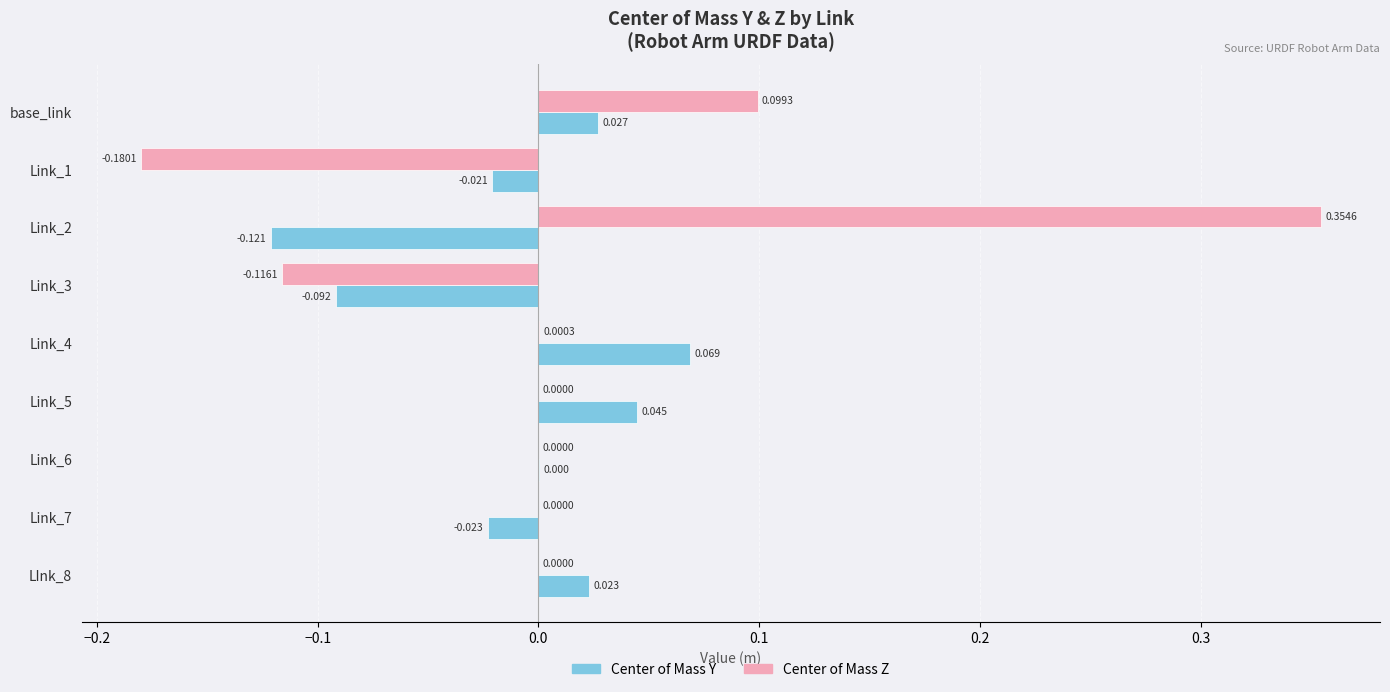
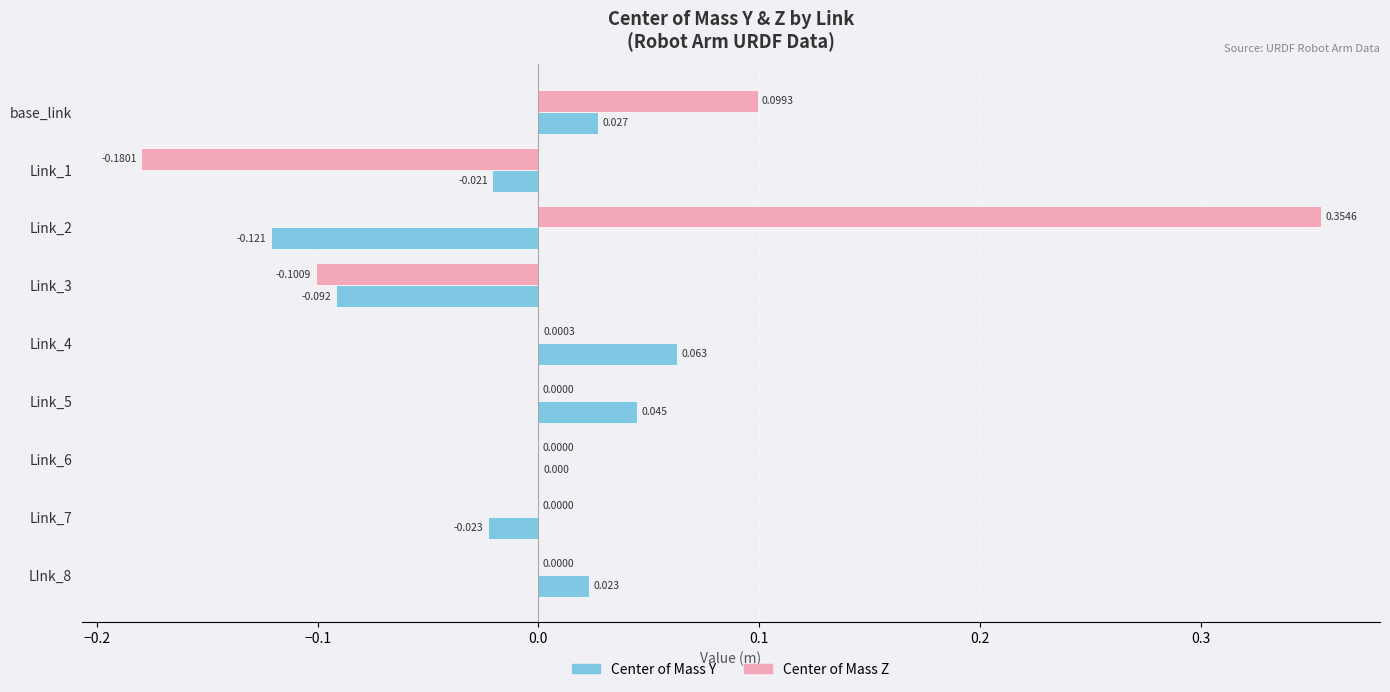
Center of Mass Z, Link_3: -0.1161 -> -0.1009
Center of Mass Y, Link_4: 0.069 -> 0.063
